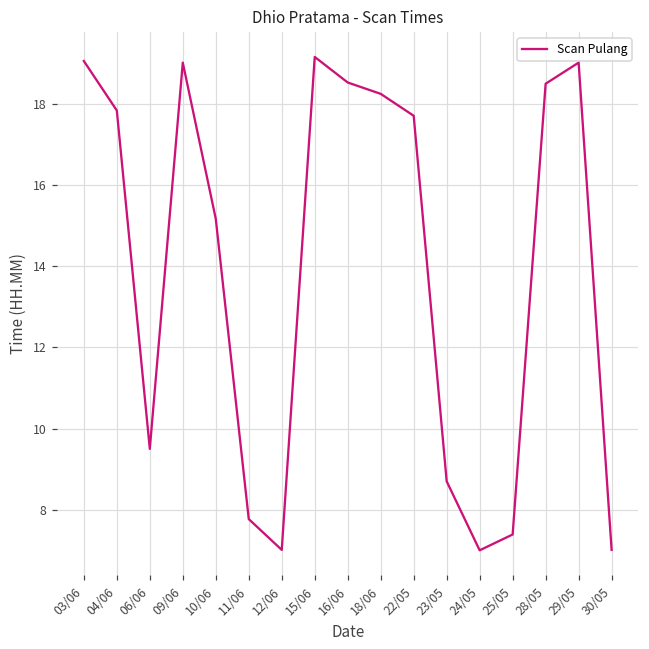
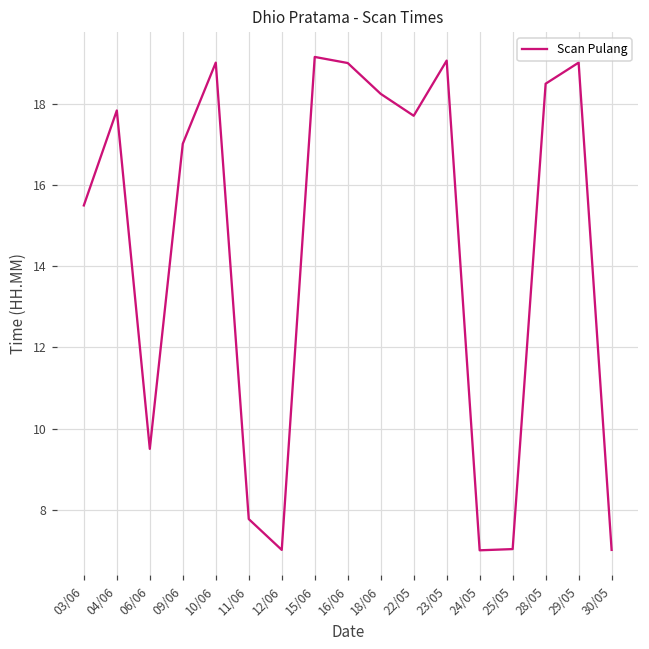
03/06: 19.1 -> 15.5
09/06: 19.0 -> 17.0
10/06: 15.2 -> 19.0
16/06: 18.5 -> 19.0
23/05: 8.7 -> 19.1
25/05: 7.4 -> 7.0
